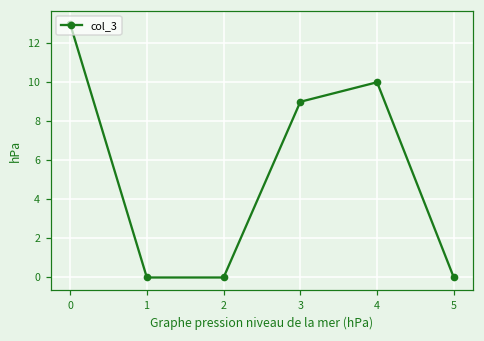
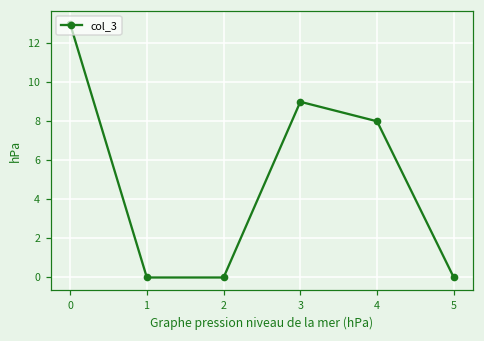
4: 10 -> 8
